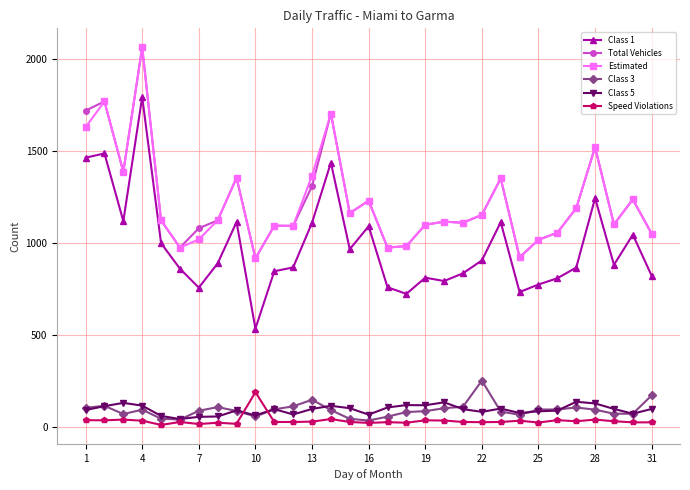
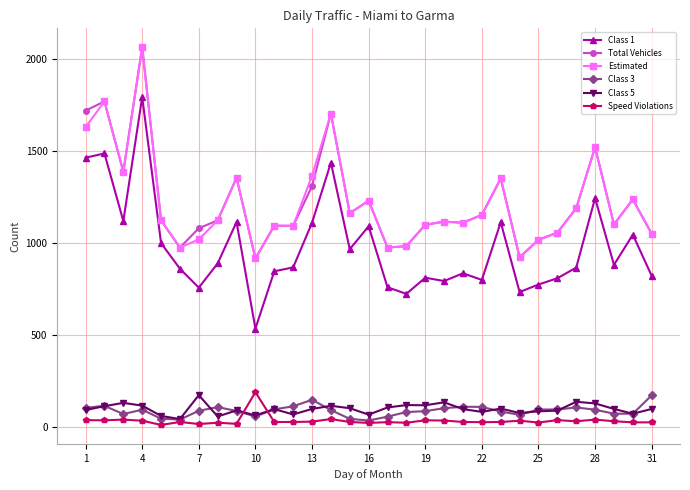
Class 5, 7: 50 -> 170
Class 1, 22: 910 -> 800
Class 3, 22: 250 -> 110
